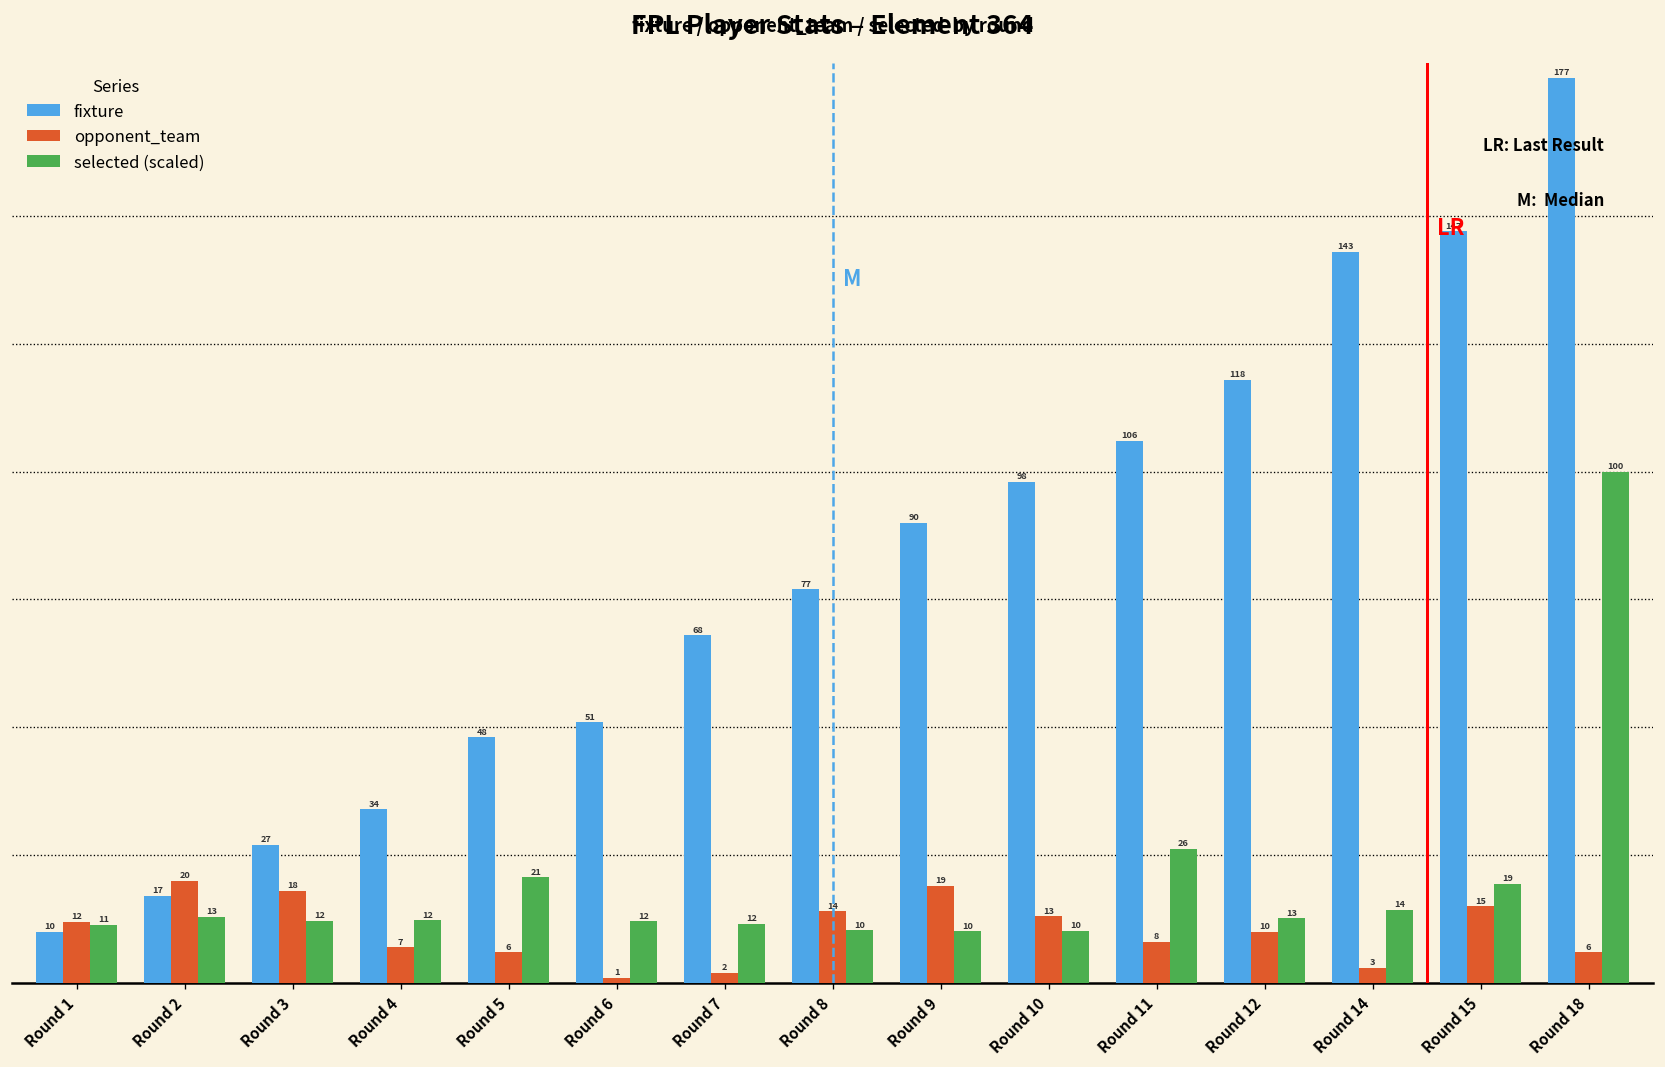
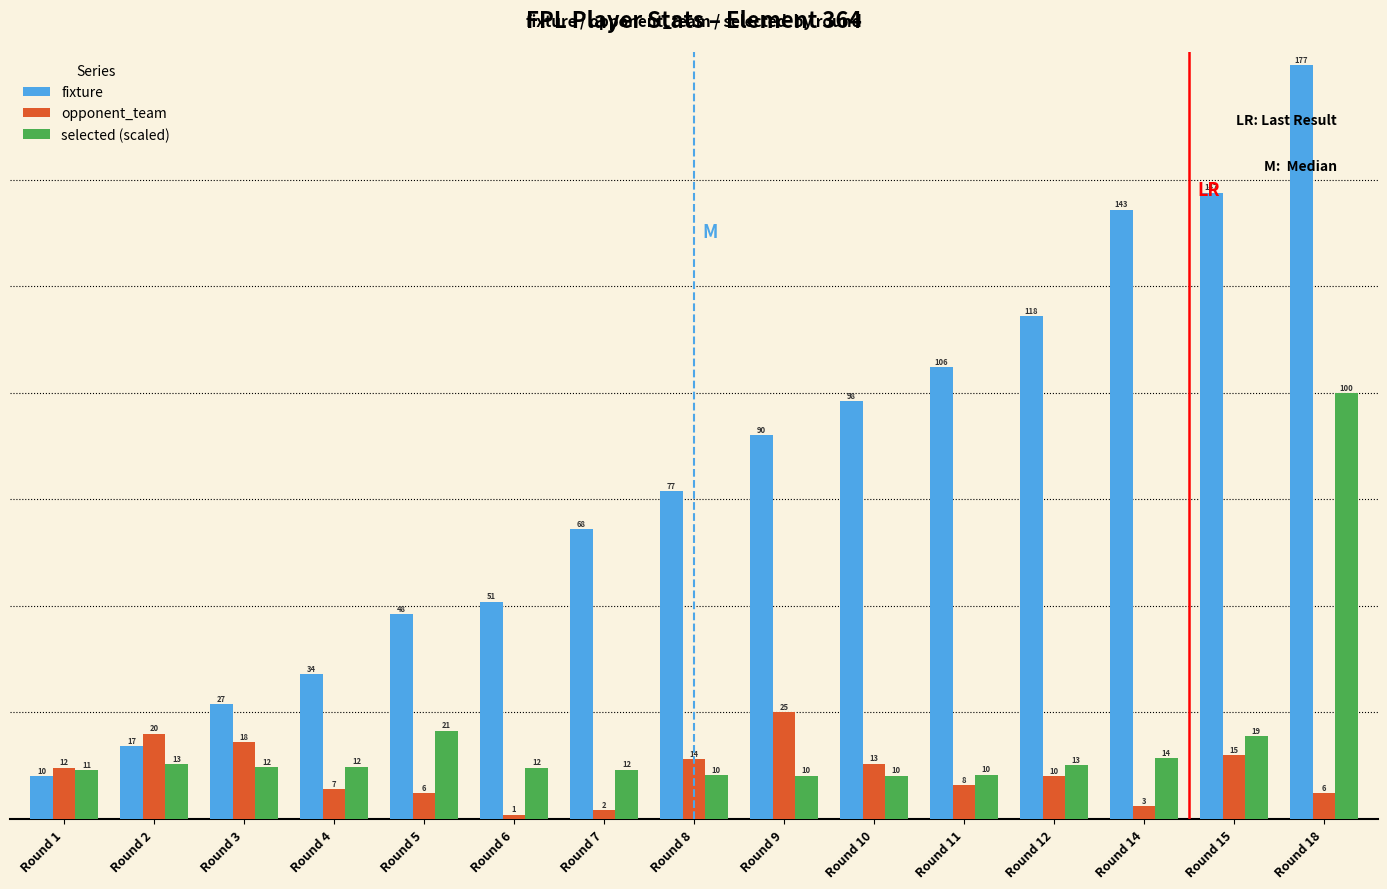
opponent_team, Round 9: 19 -> 25
selected (scaled), Round 11: 26 -> 10
